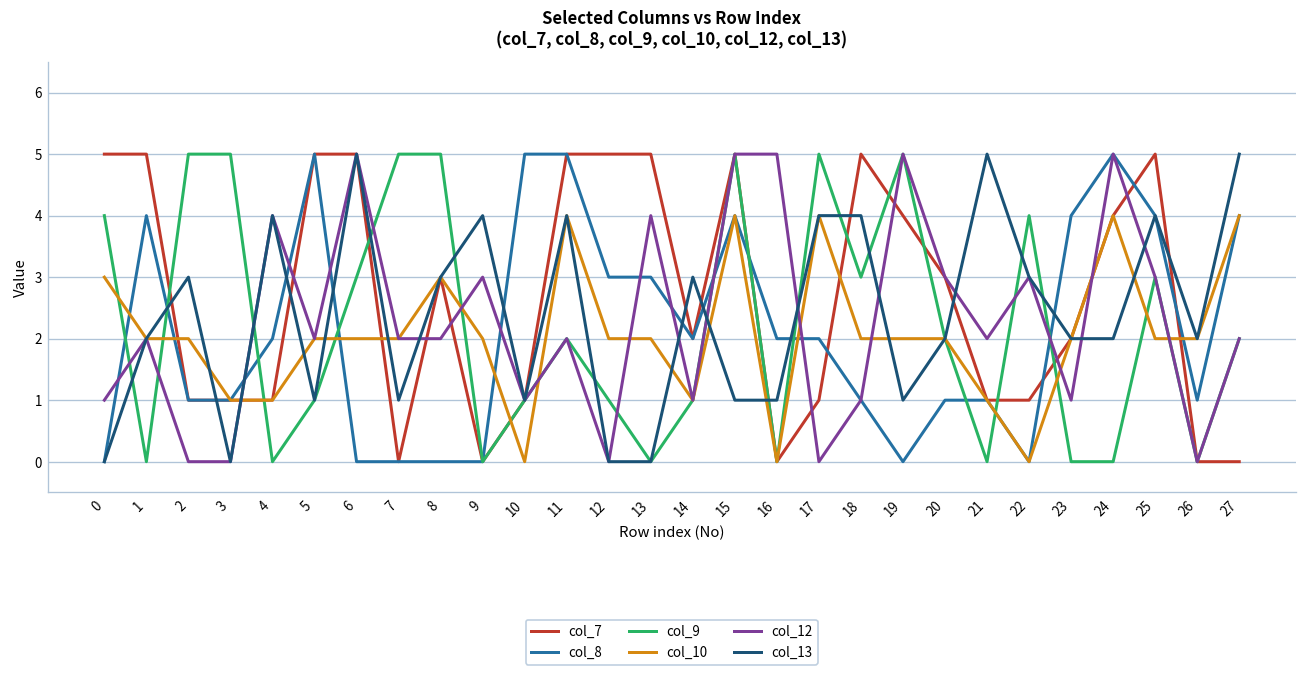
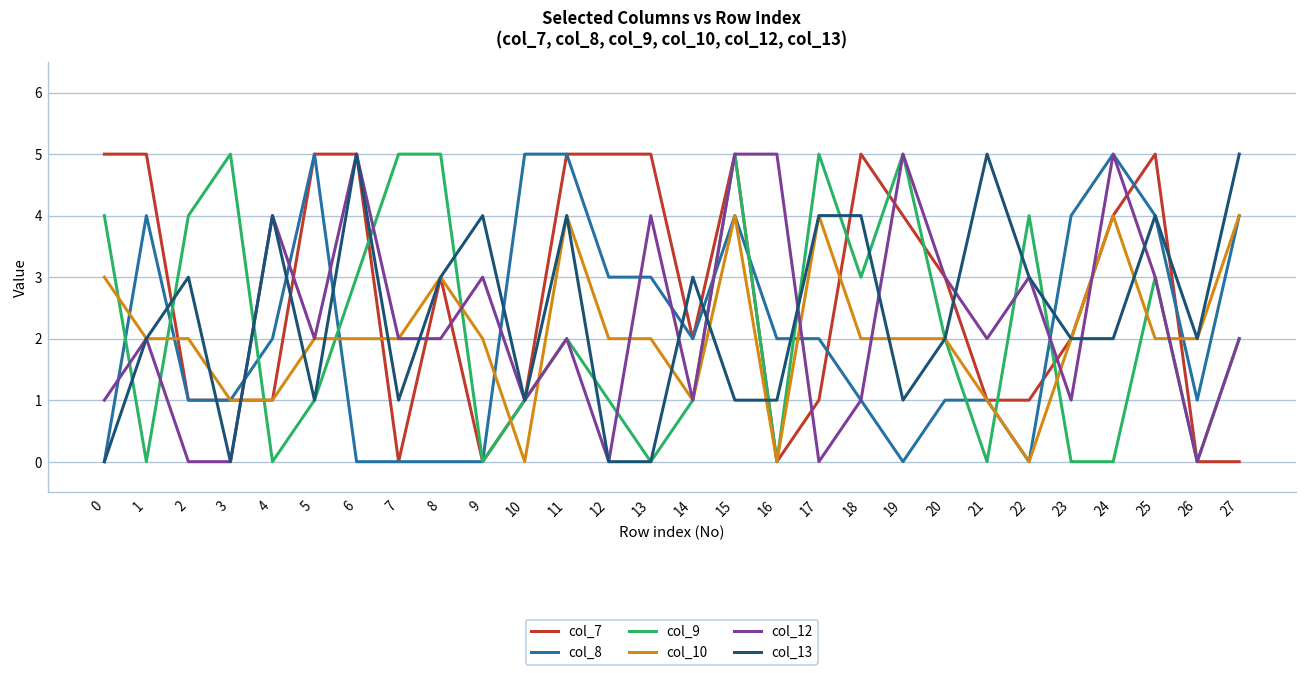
col_9, 2: 5 -> 4
